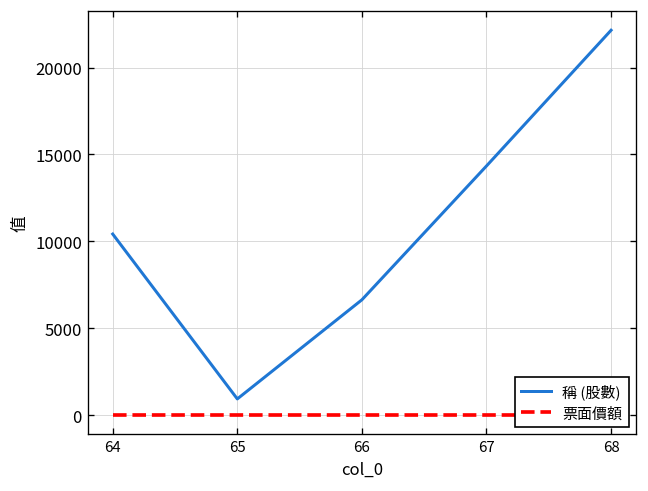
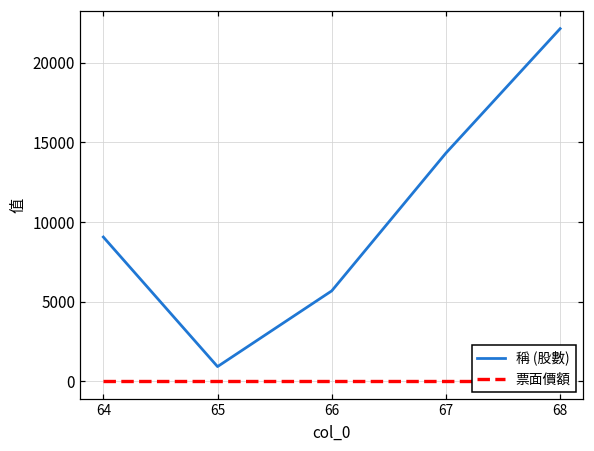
稱 (股數), 64: 10400 -> 9100
稱 (股數), 66: 6600 -> 5700
